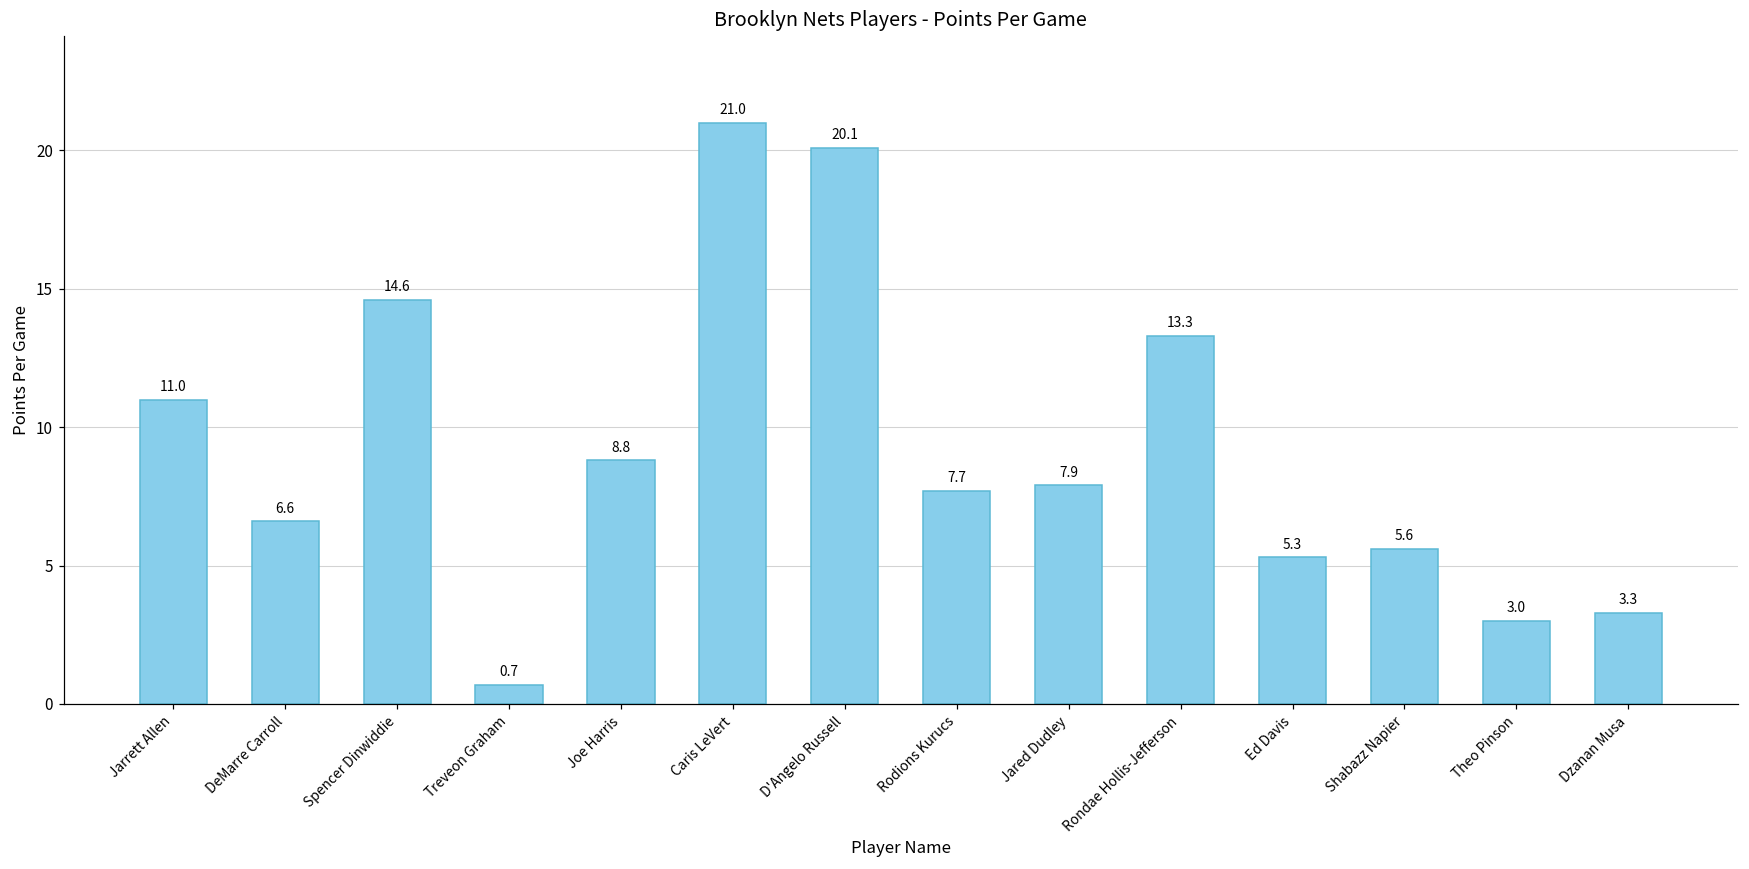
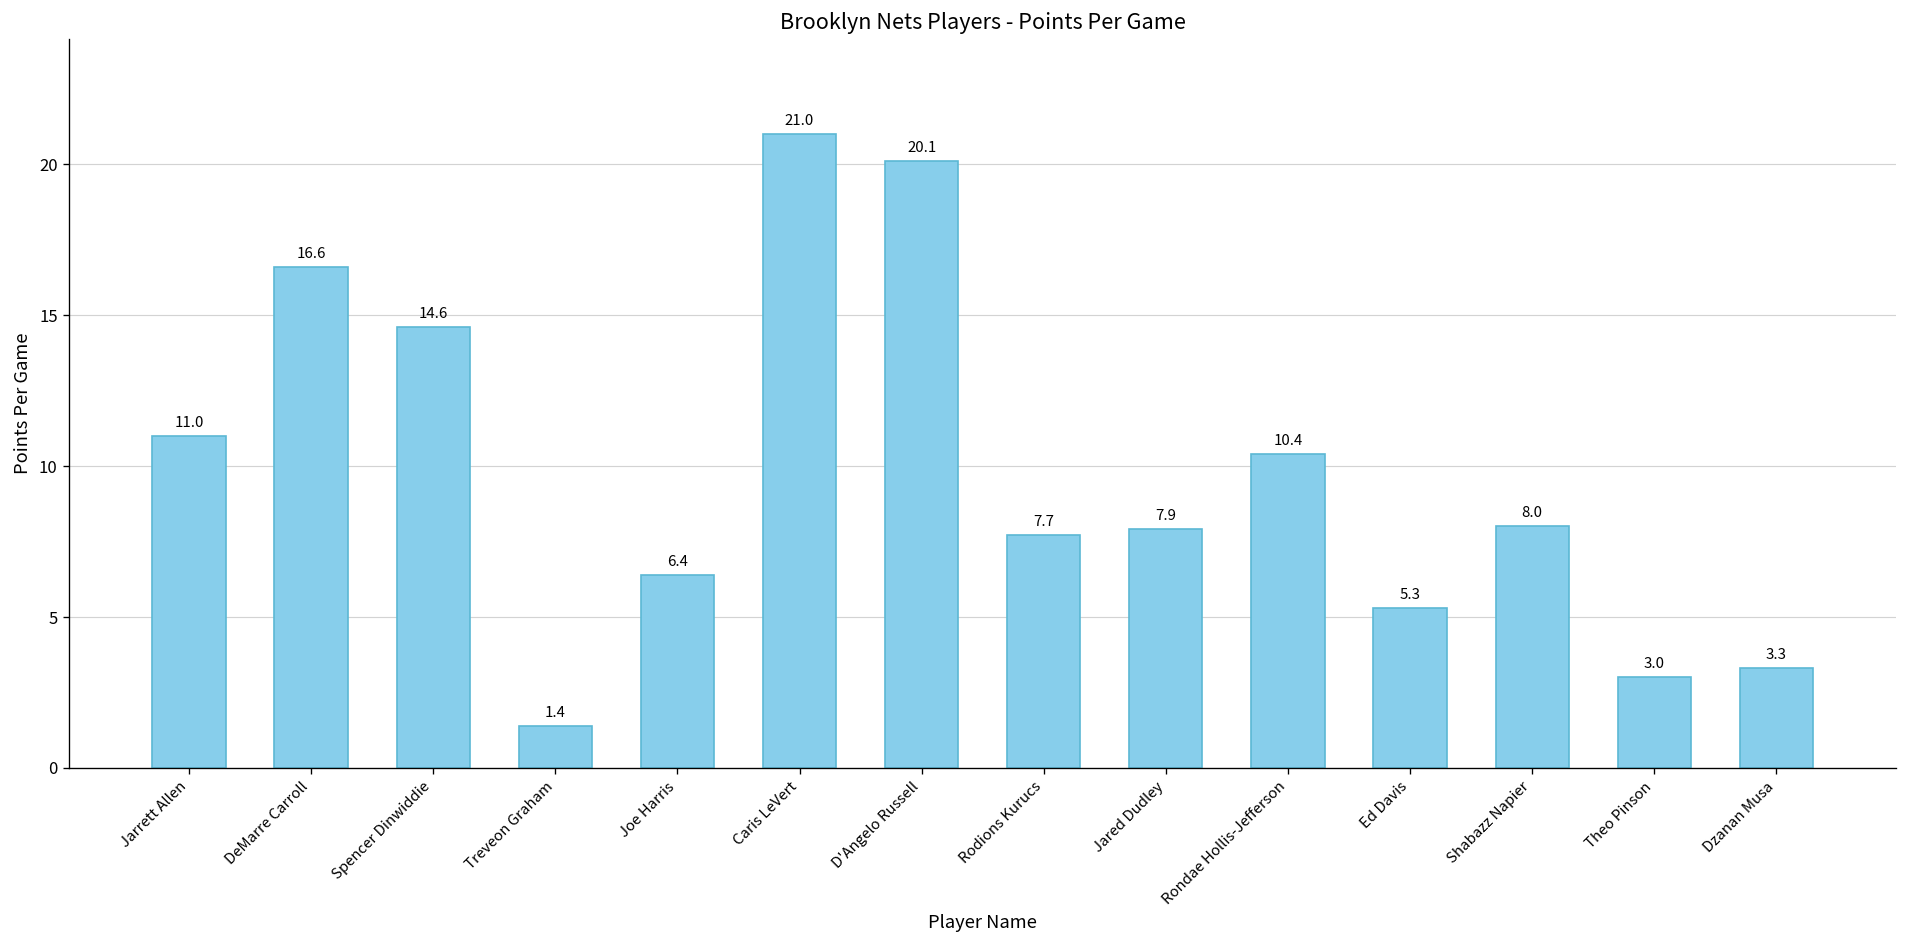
DeMarre Carroll: 6.6 -> 16.6
Treveon Graham: 0.7 -> 1.4
Joe Harris: 8.8 -> 6.4
Rondae Hollis-Jefferson: 13.3 -> 10.4
Shabazz Napier: 5.6 -> 8.0
